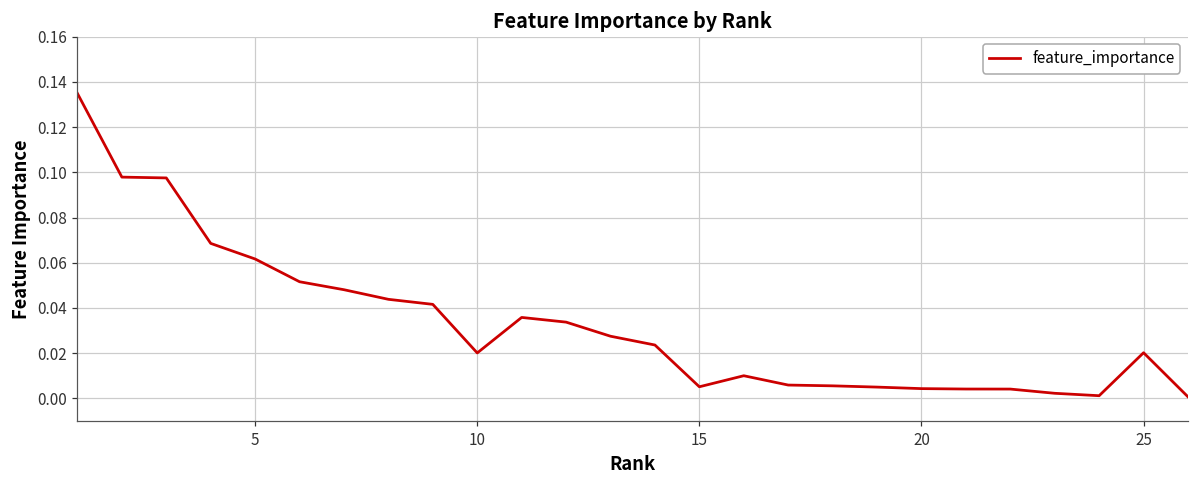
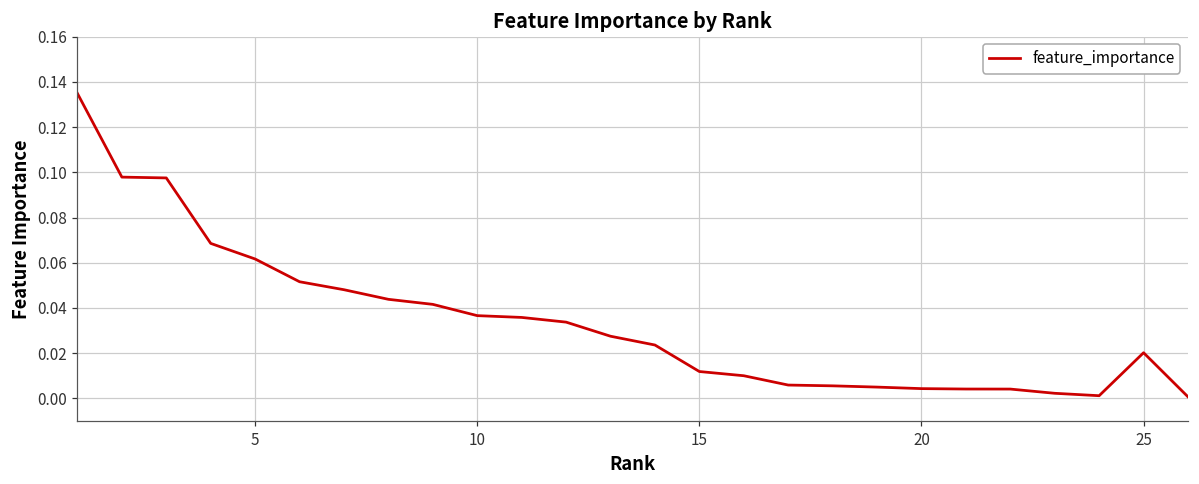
10: 0.020 -> 0.037
15: 0.005 -> 0.012
